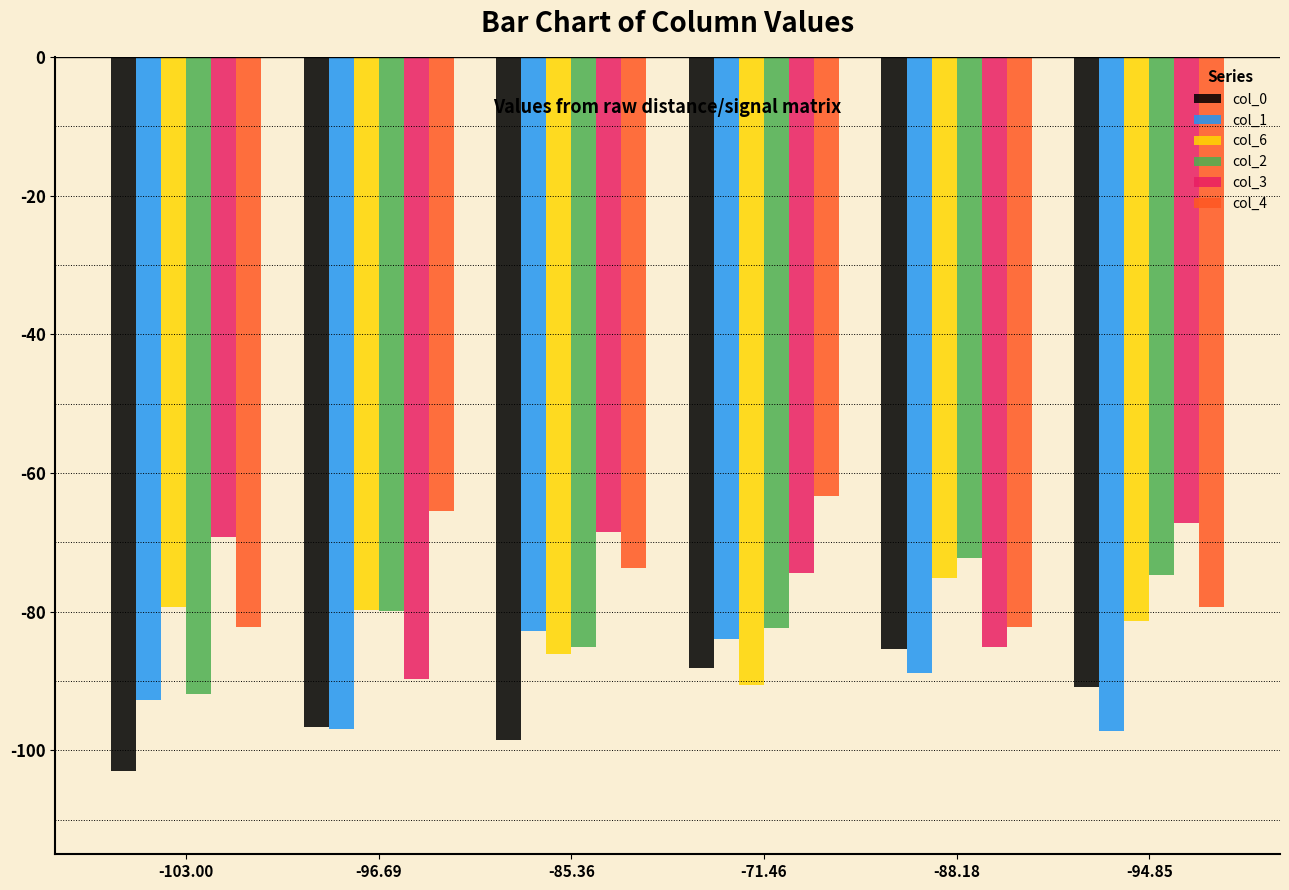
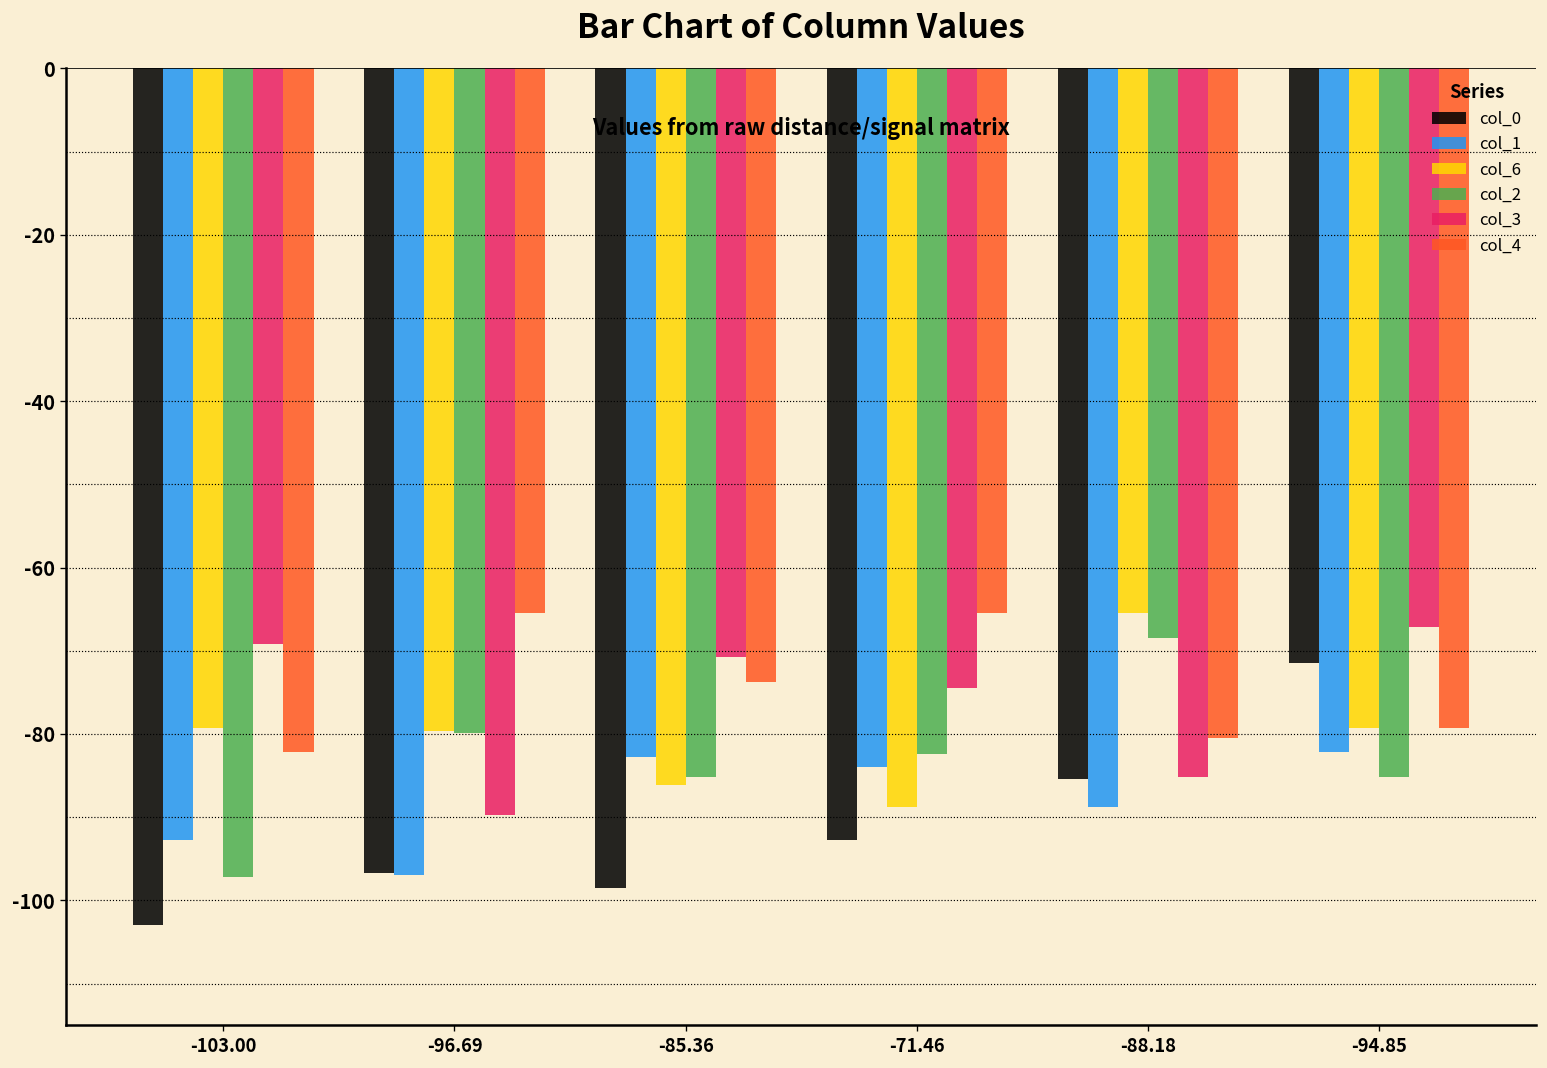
col_2, -103.00: -92 -> -97
col_3, -85.36: -68 -> -71
col_0, -71.46: -88 -> -93
col_6, -71.46: -91 -> -89
col_4, -71.46: -63 -> -65
col_6, -88.18: -75 -> -65
col_2, -88.18: -72 -> -68
col_4, -88.18: -82 -> -81
col_0, -94.85: -91 -> -71
col_1, -94.85: -97 -> -82
col_6, -94.85: -81 -> -79
col_2, -94.85: -75 -> -85
